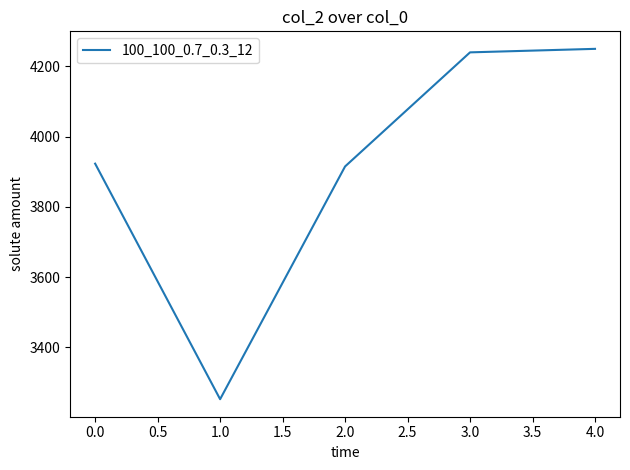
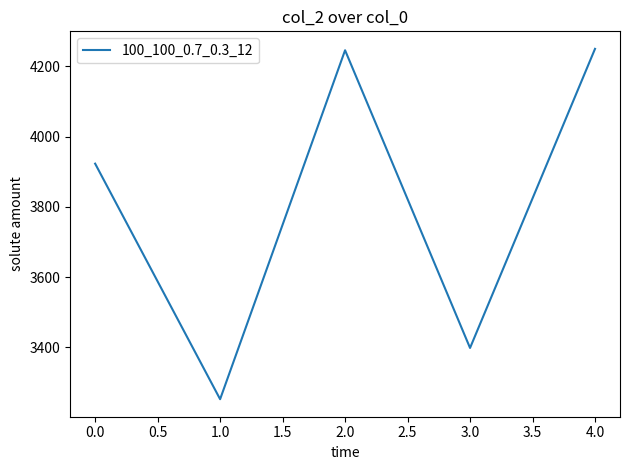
2.0: 3920 -> 4250
3.0: 4240 -> 3400
